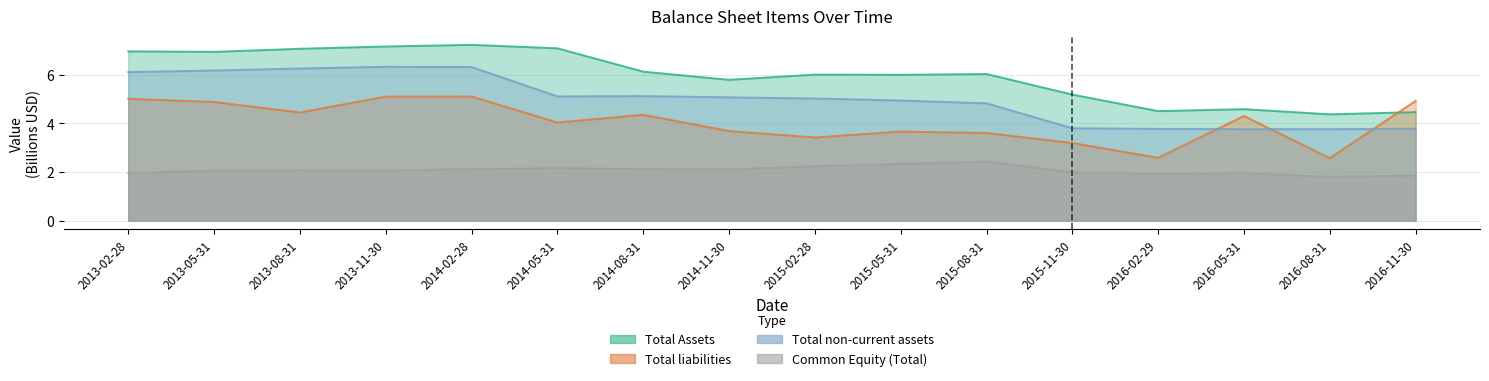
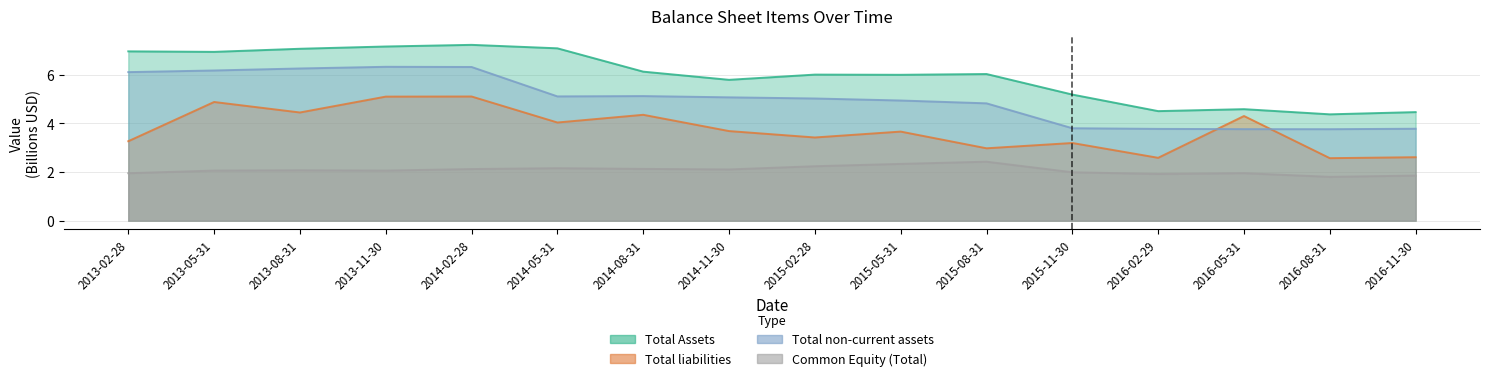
Total liabilities, 2013-02-28: 5.0 -> 3.3
Total liabilities, 2015-08-31: 3.6 -> 3.0
Total liabilities, 2016-11-30: 4.9 -> 2.6
